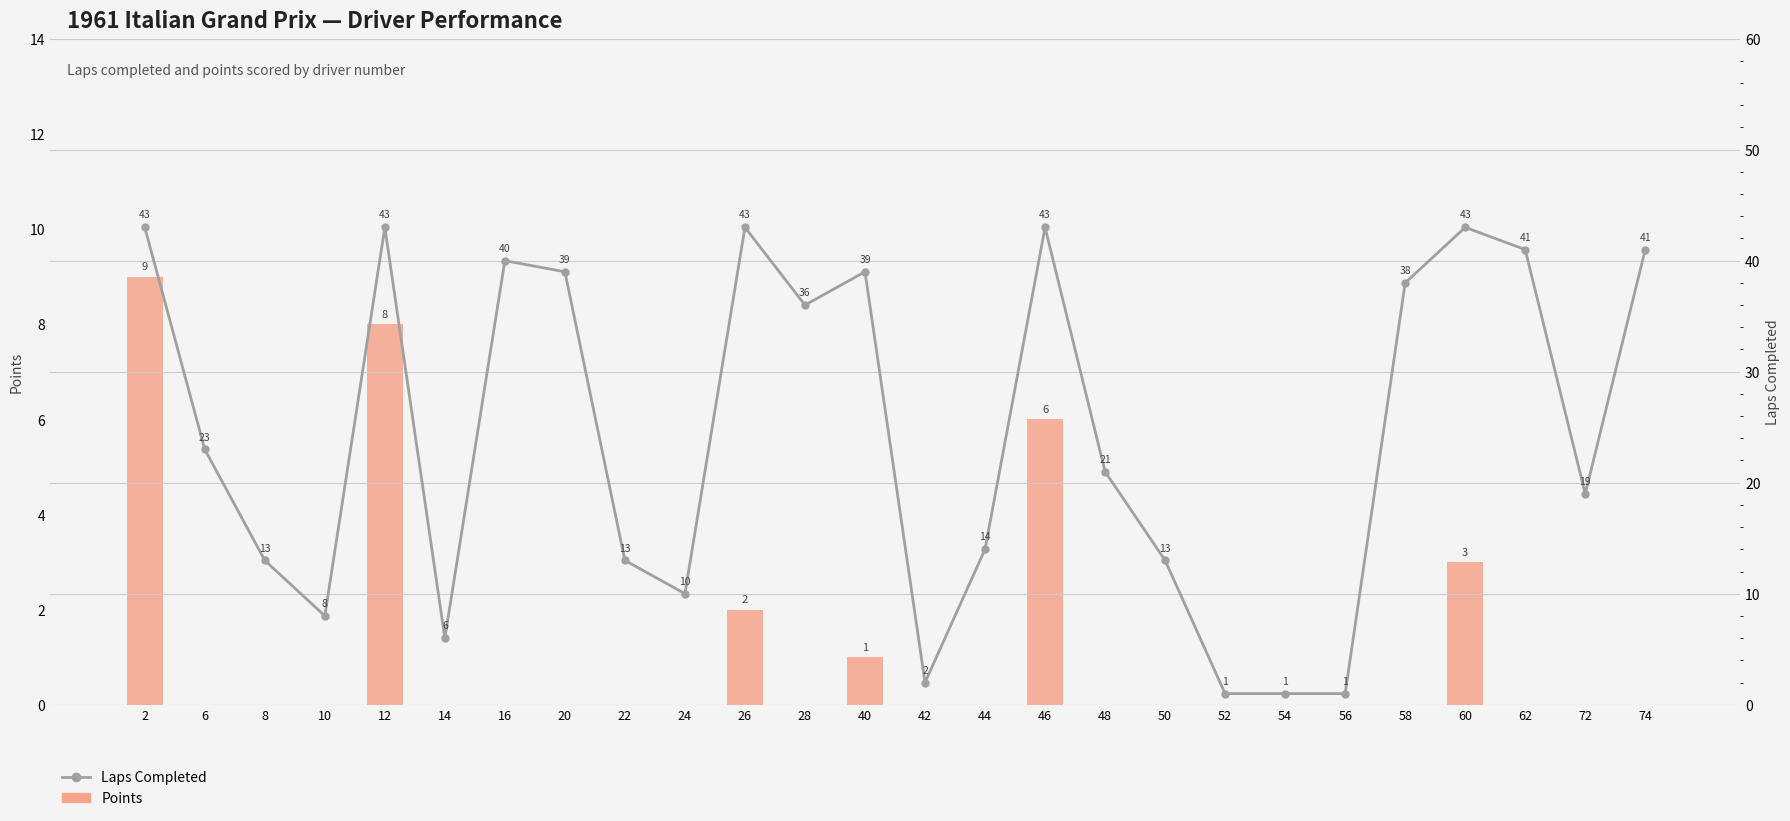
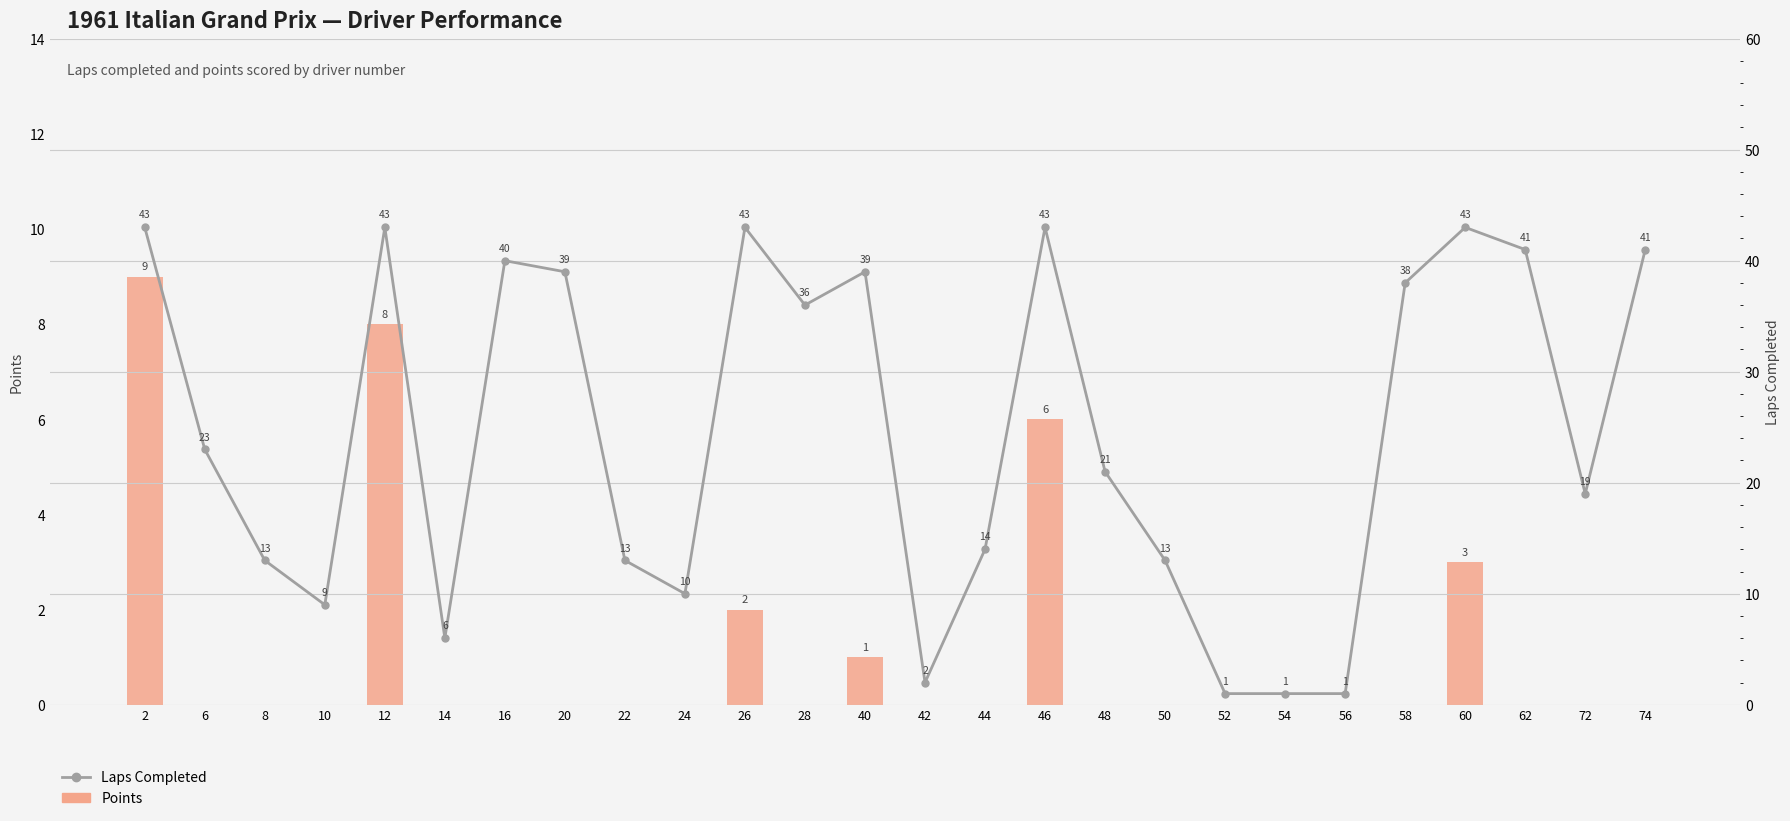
Laps Completed, 10: 8 -> 9
